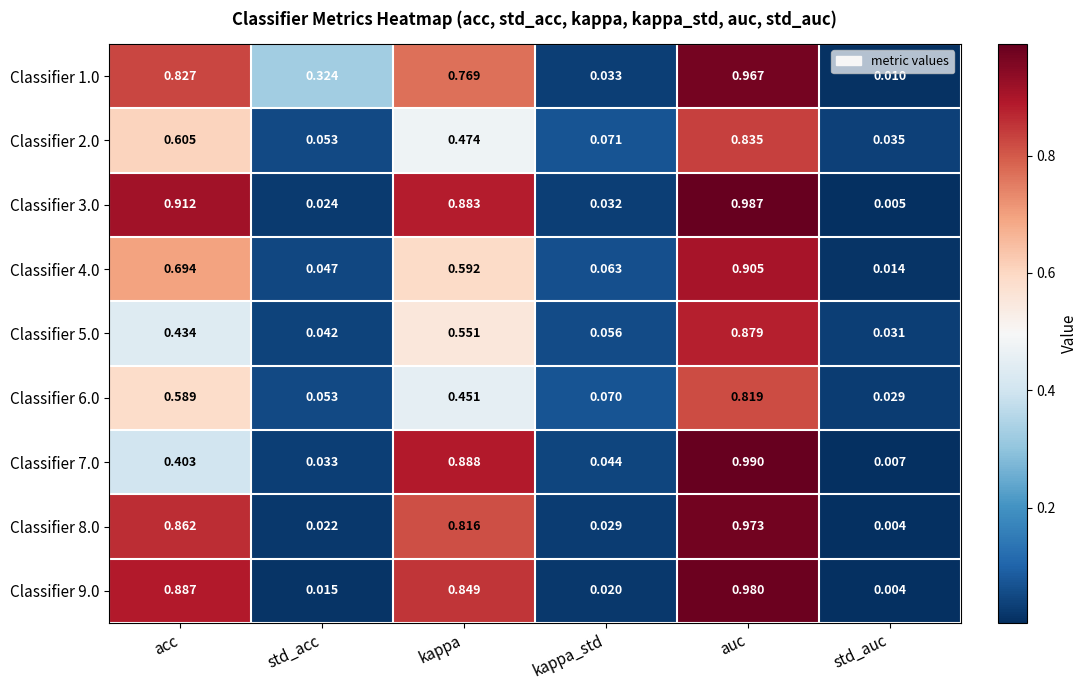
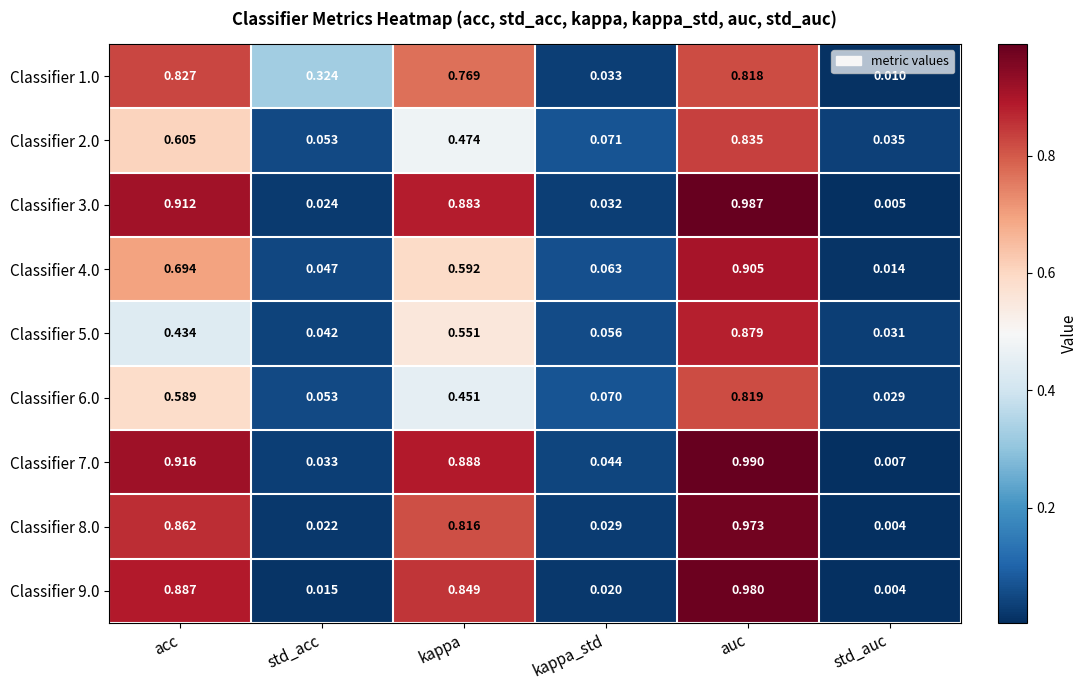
Classifier 1.0, auc: 0.967 -> 0.818
Classifier 7.0, acc: 0.403 -> 0.916
